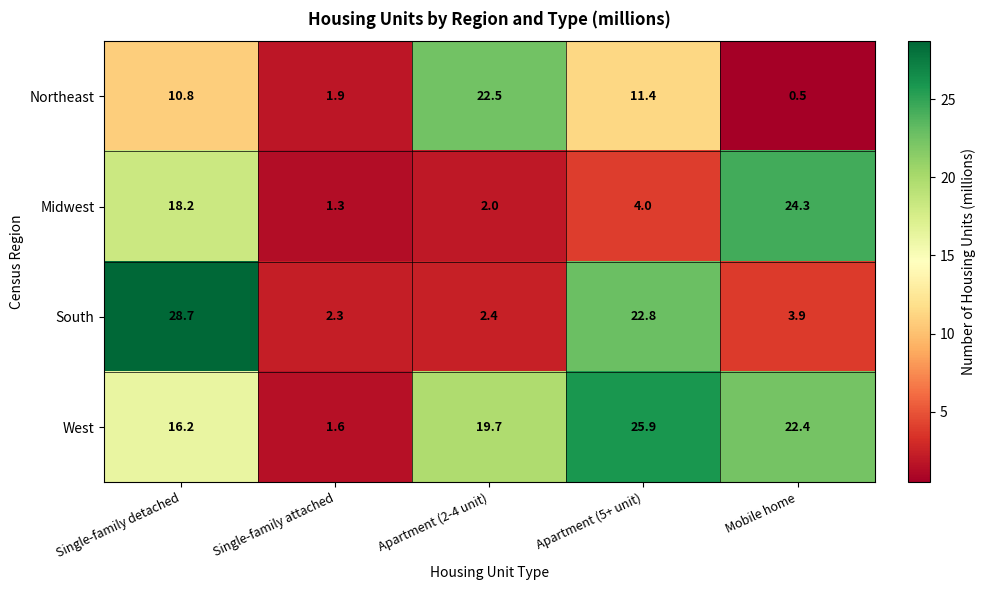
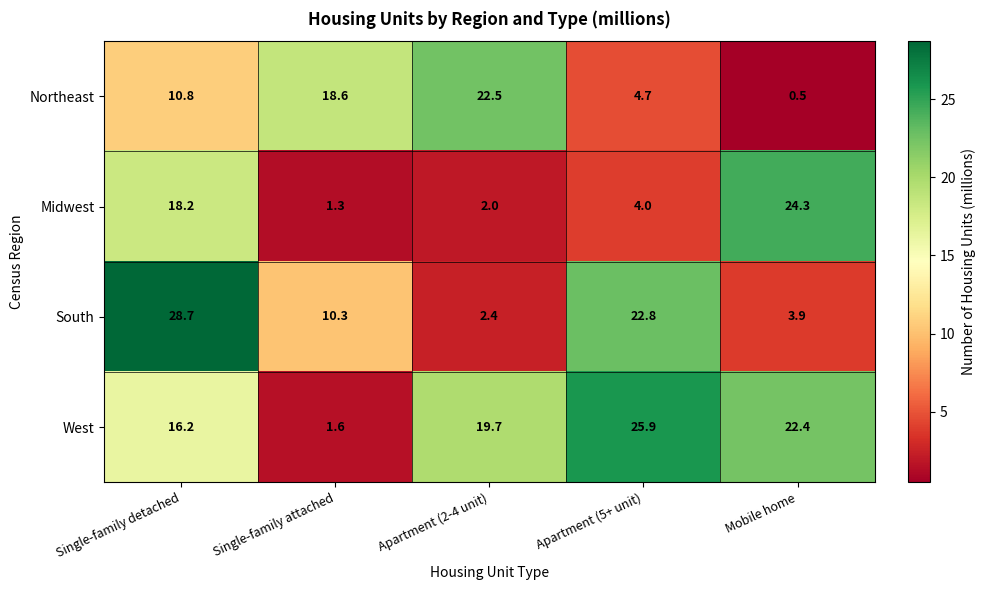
Northeast, Single-family attached: 1.9 -> 18.6
Northeast, Apartment (5+ unit): 11.4 -> 4.7
South, Single-family attached: 2.3 -> 10.3
